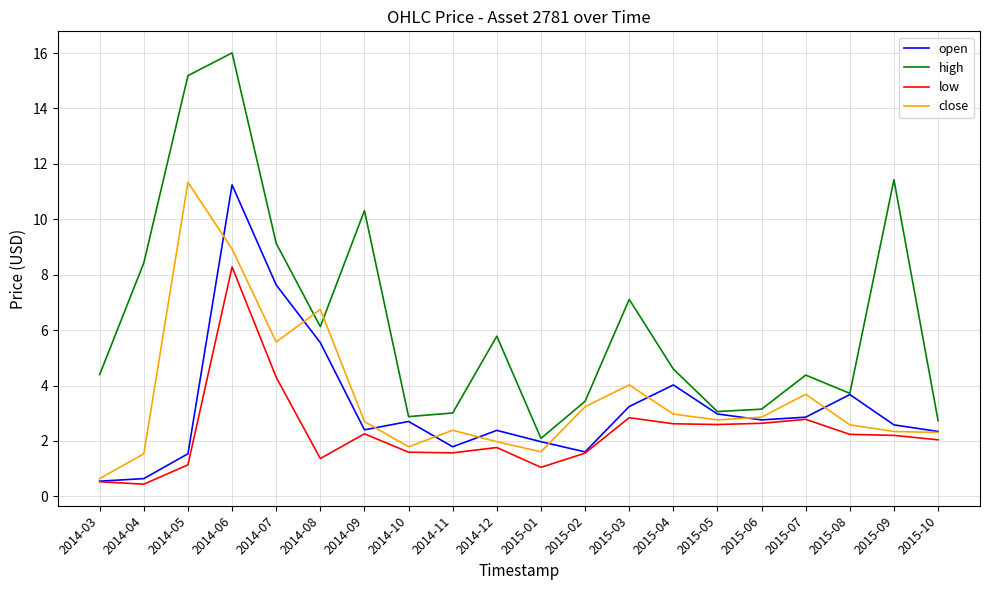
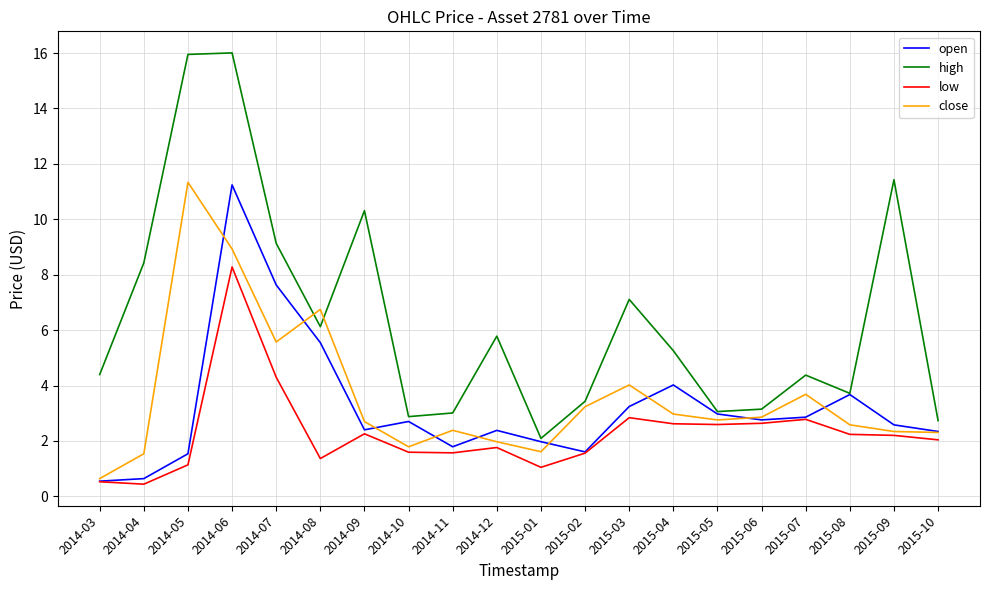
high, 2014-05: 15.2 -> 15.9
high, 2015-04: 4.6 -> 5.3
